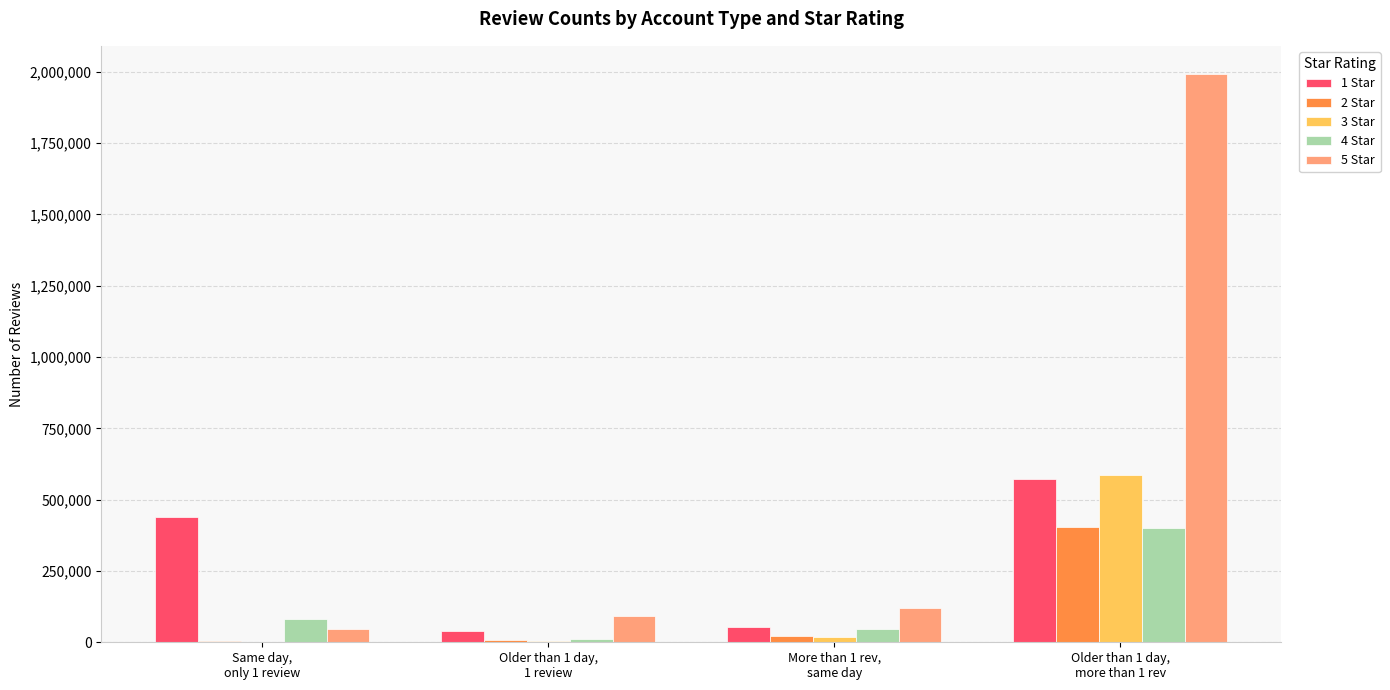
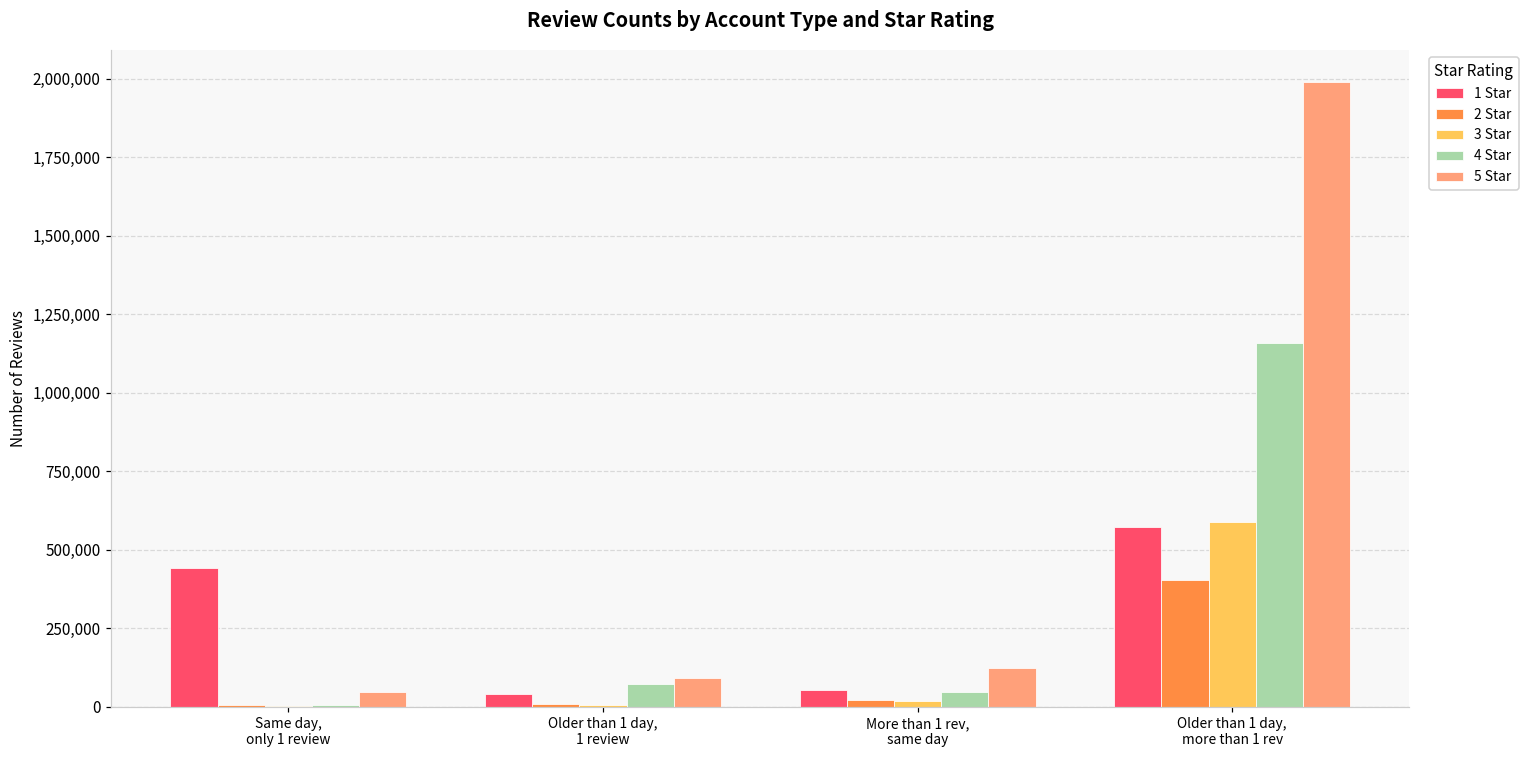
4 Star, Same day, only 1 review: 80,000 -> 10,000
4 Star, Older than 1 day, 1 review: 10,000 -> 70,000
4 Star, Older than 1 day, more than 1 rev: 400,000 -> 1,160,000
